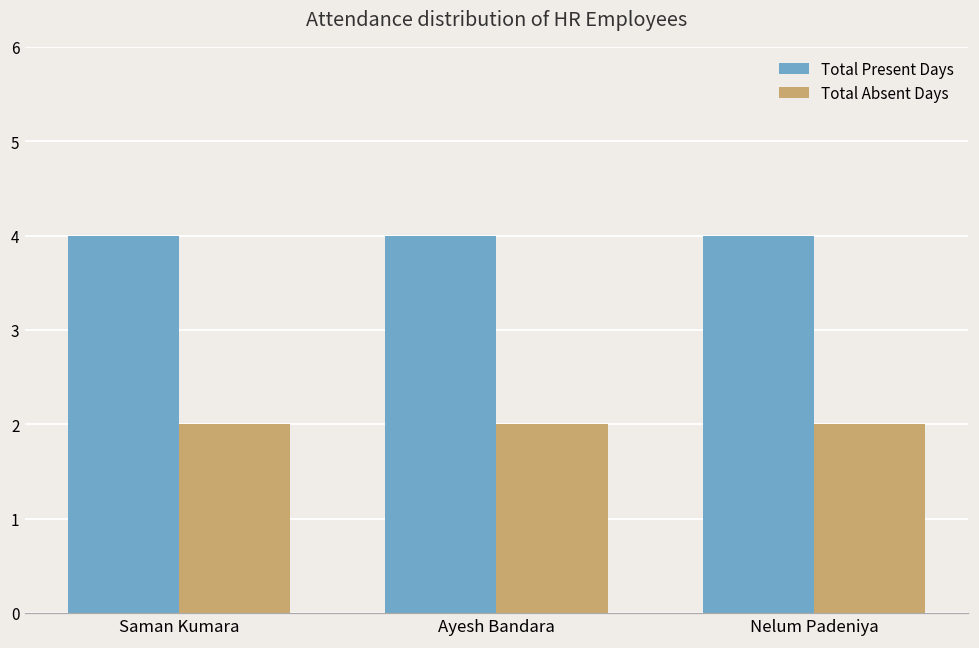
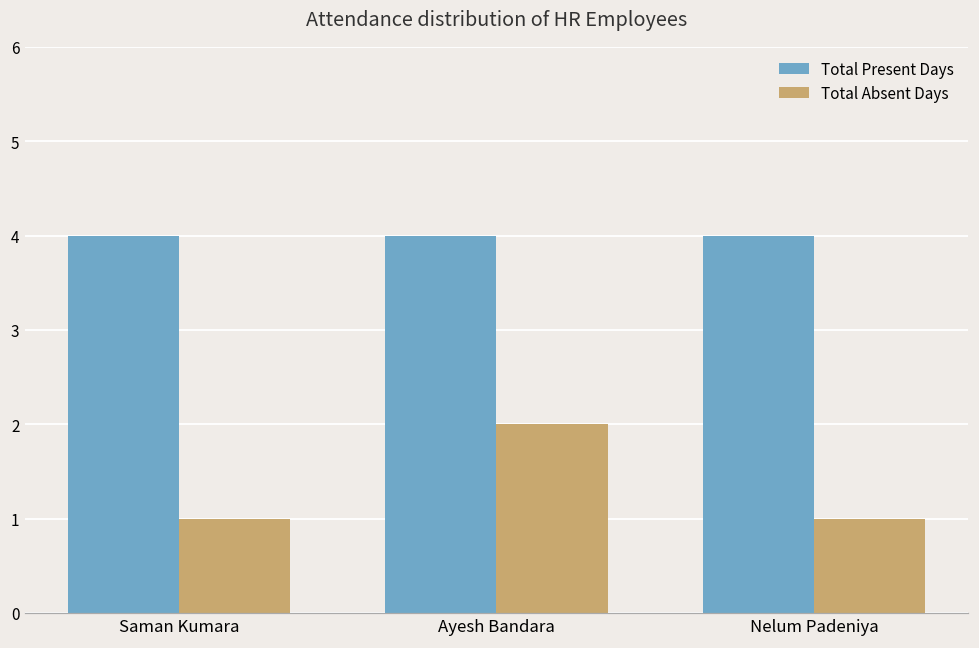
Total Absent Days, Saman Kumara: 2 -> 1
Total Absent Days, Nelum Padeniya: 2 -> 1
